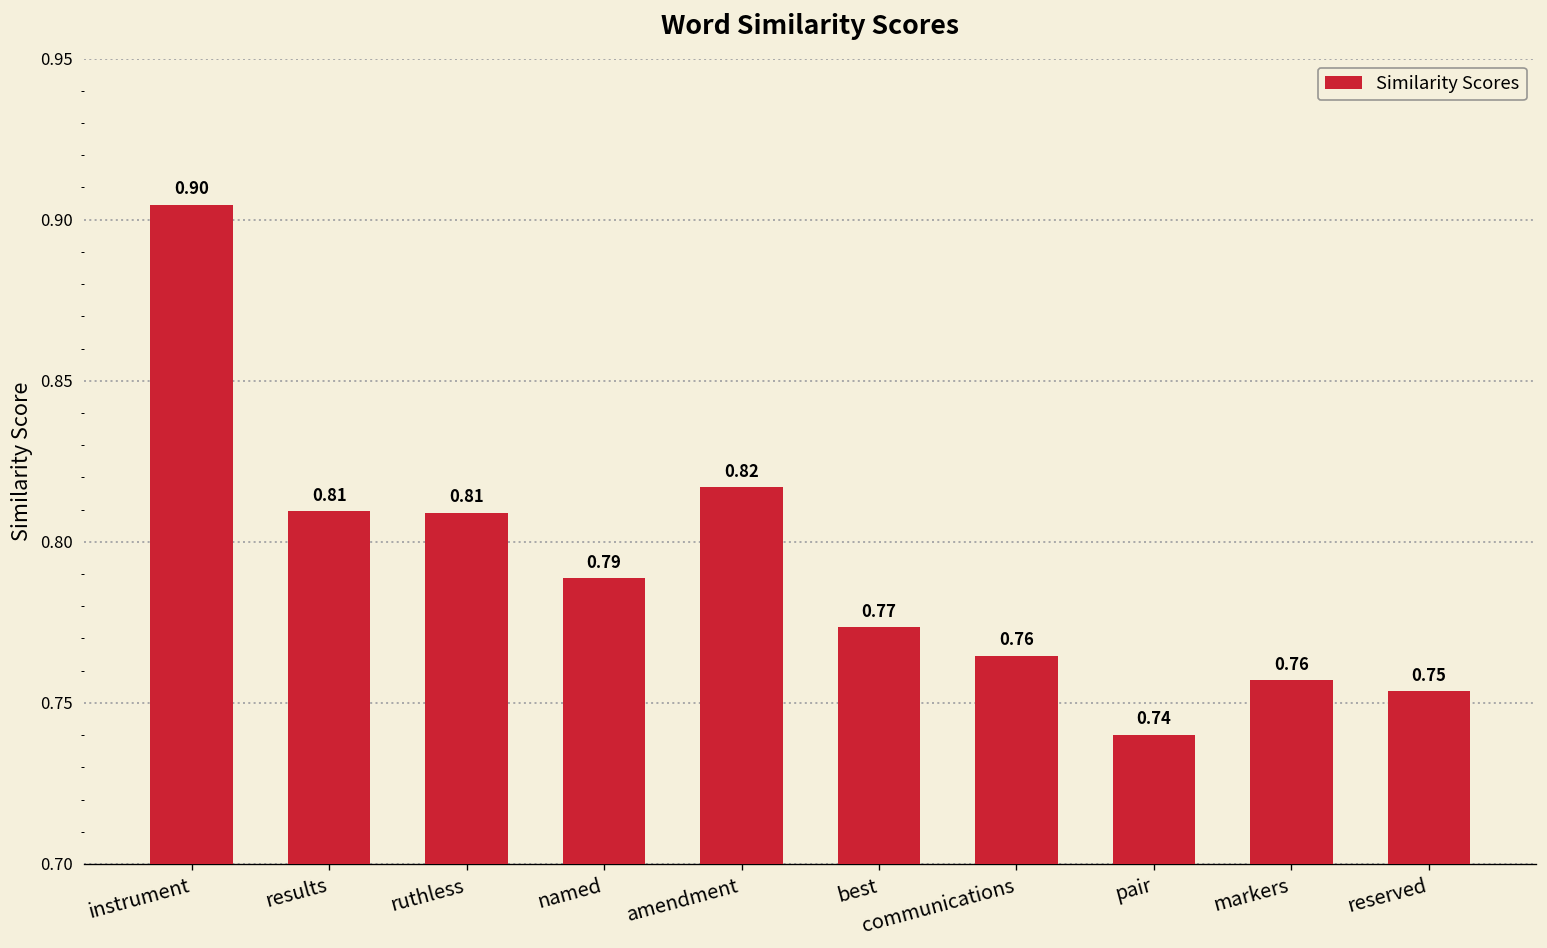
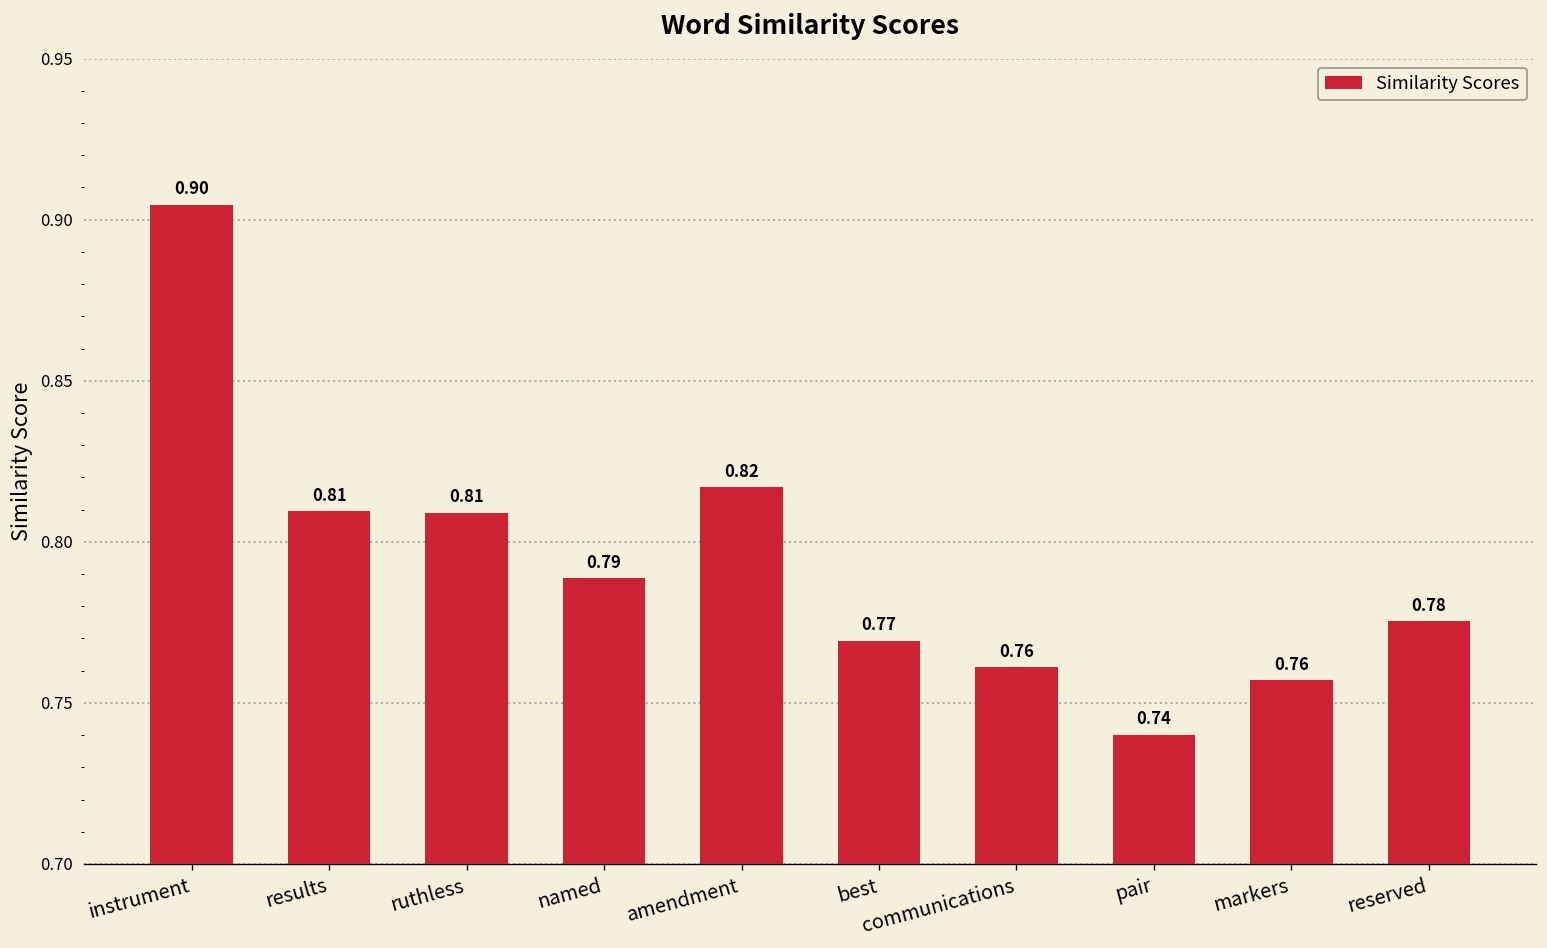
best: 0.773 -> 0.769
communications: 0.765 -> 0.761
reserved: 0.75 -> 0.78
